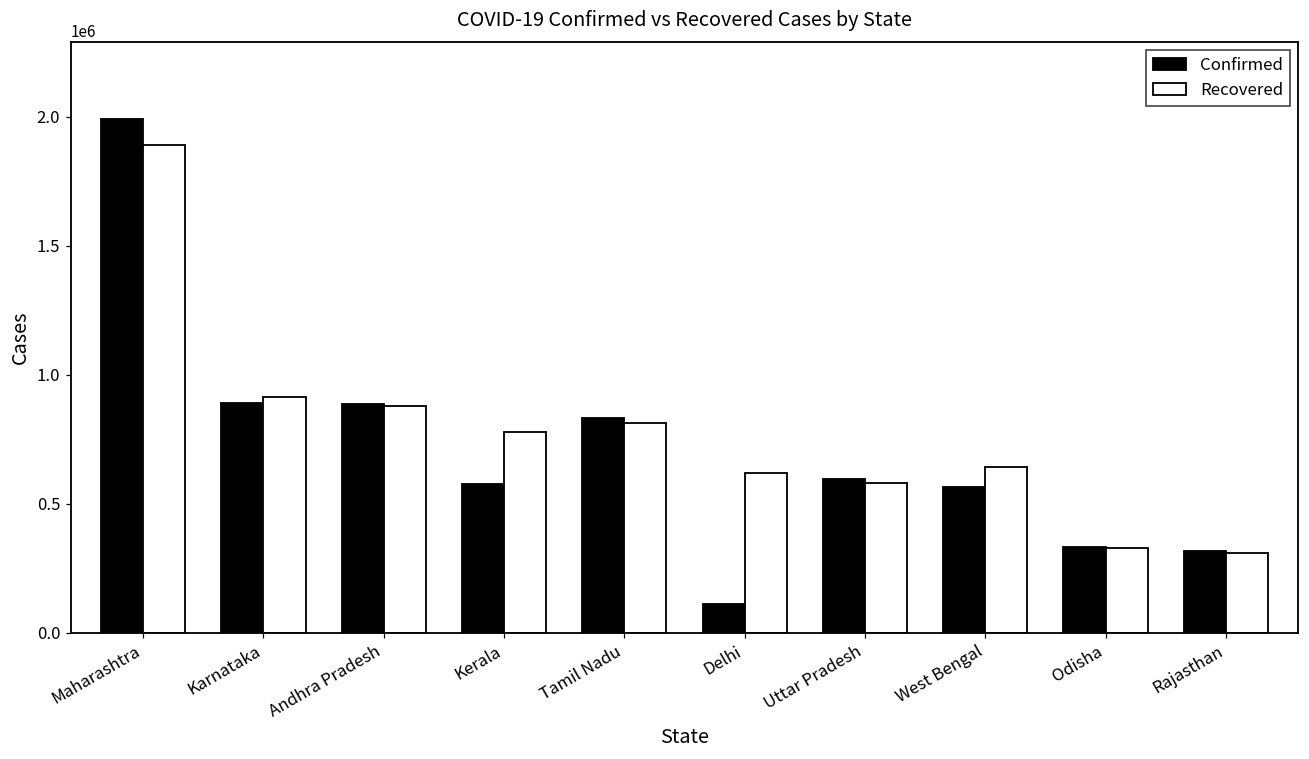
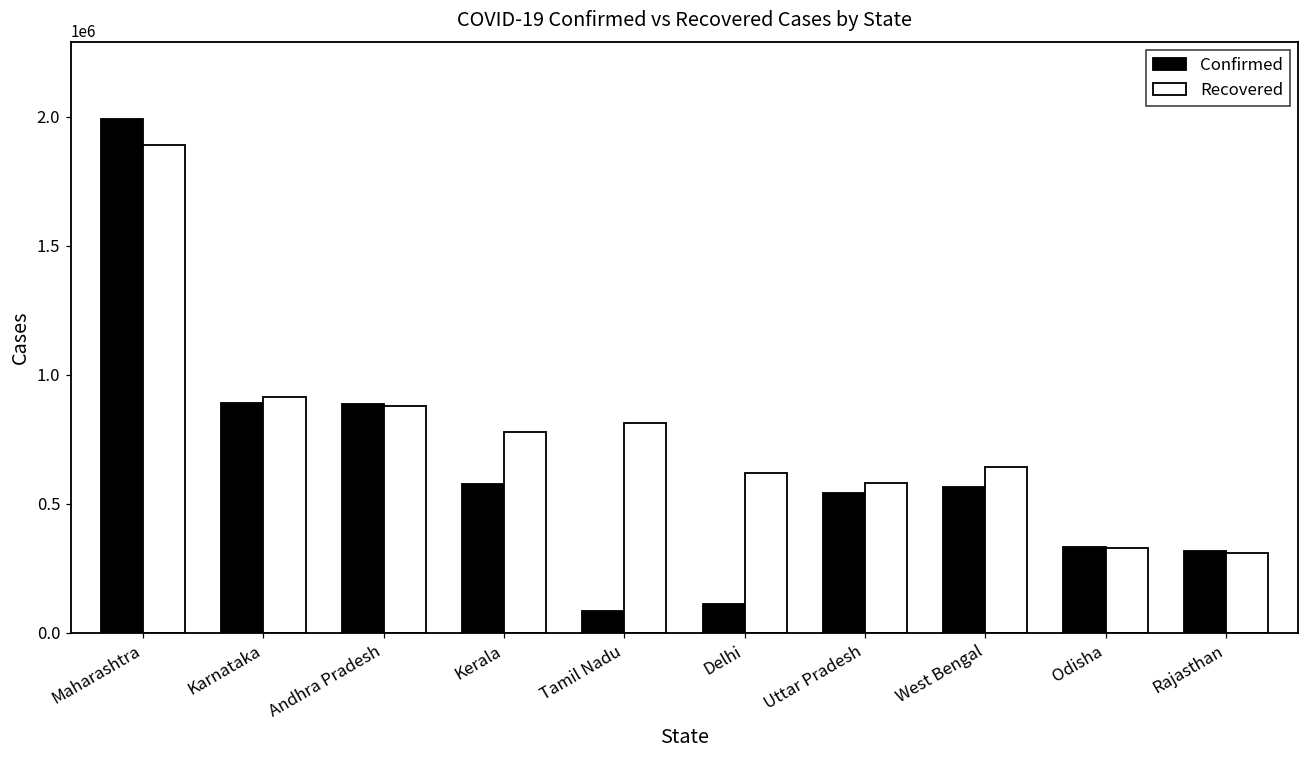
Confirmed, Tamil Nadu: 830000 -> 80000
Confirmed, Uttar Pradesh: 600000 -> 540000
